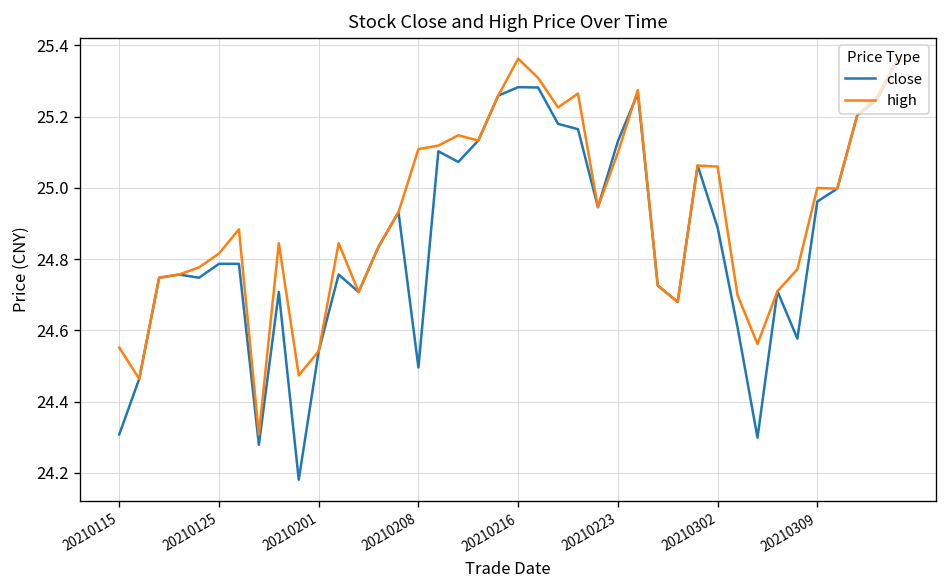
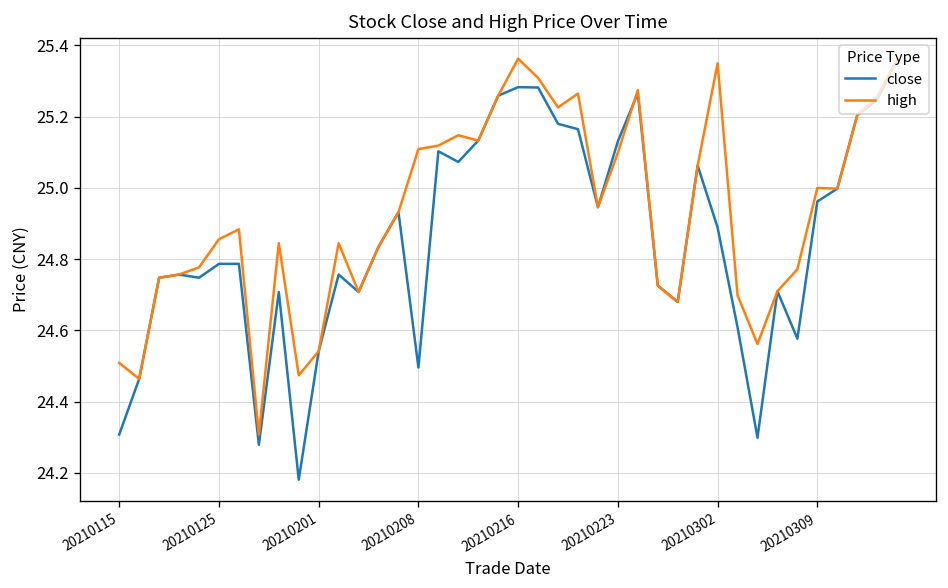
high, 20210115: 24.55 -> 24.51
high, 20210125: 24.82 -> 24.86
high, 20210302: 25.06 -> 25.35
